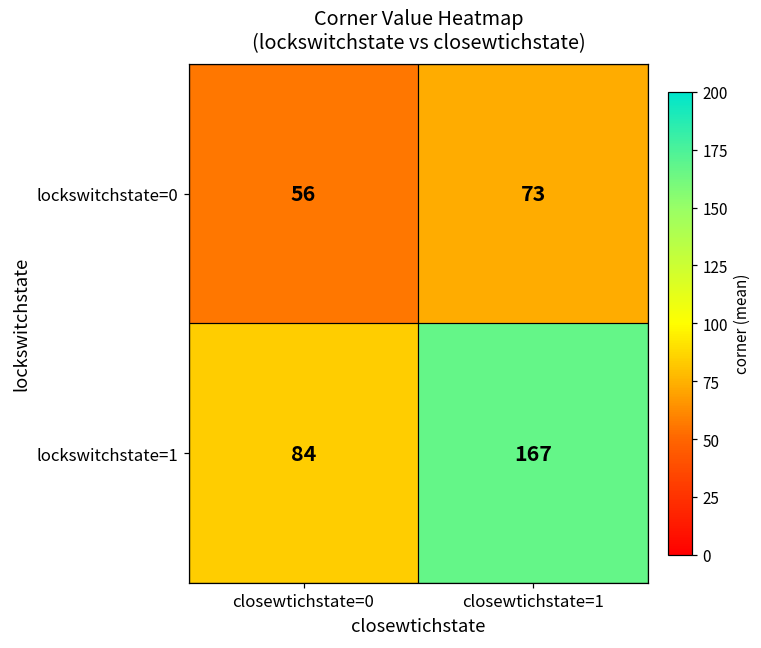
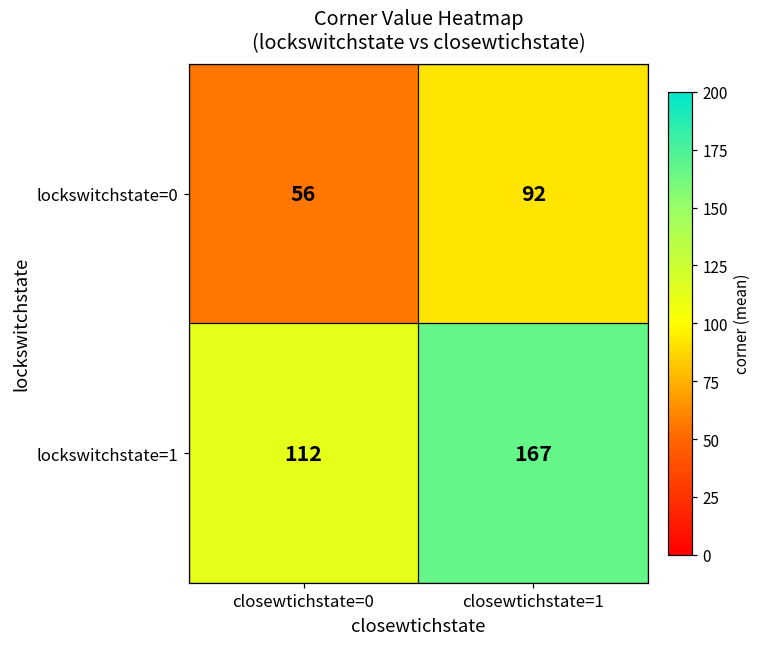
lockswitchstate=0, closewtichstate=1: 73 -> 92
lockswitchstate=1, closewtichstate=0: 84 -> 112
